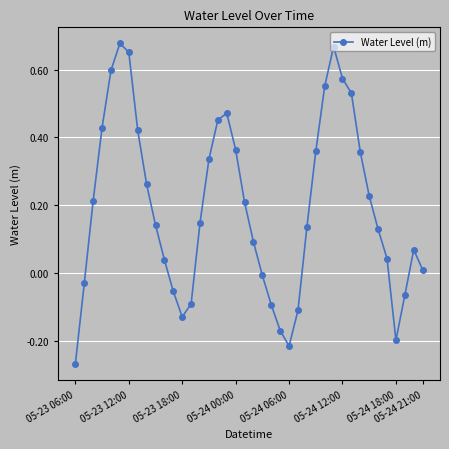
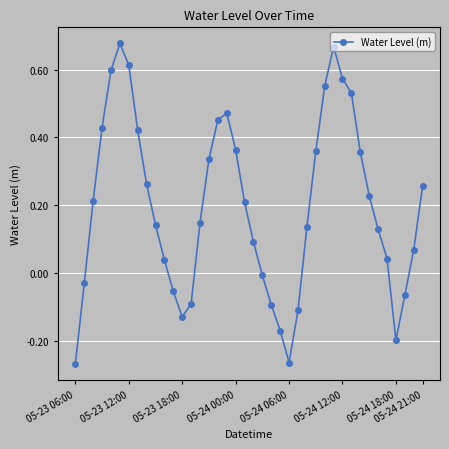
05-23 12:00: 0.65 -> 0.61
05-24 06:00: -0.21 -> -0.26
05-24 21:00: 0.01 -> 0.26
